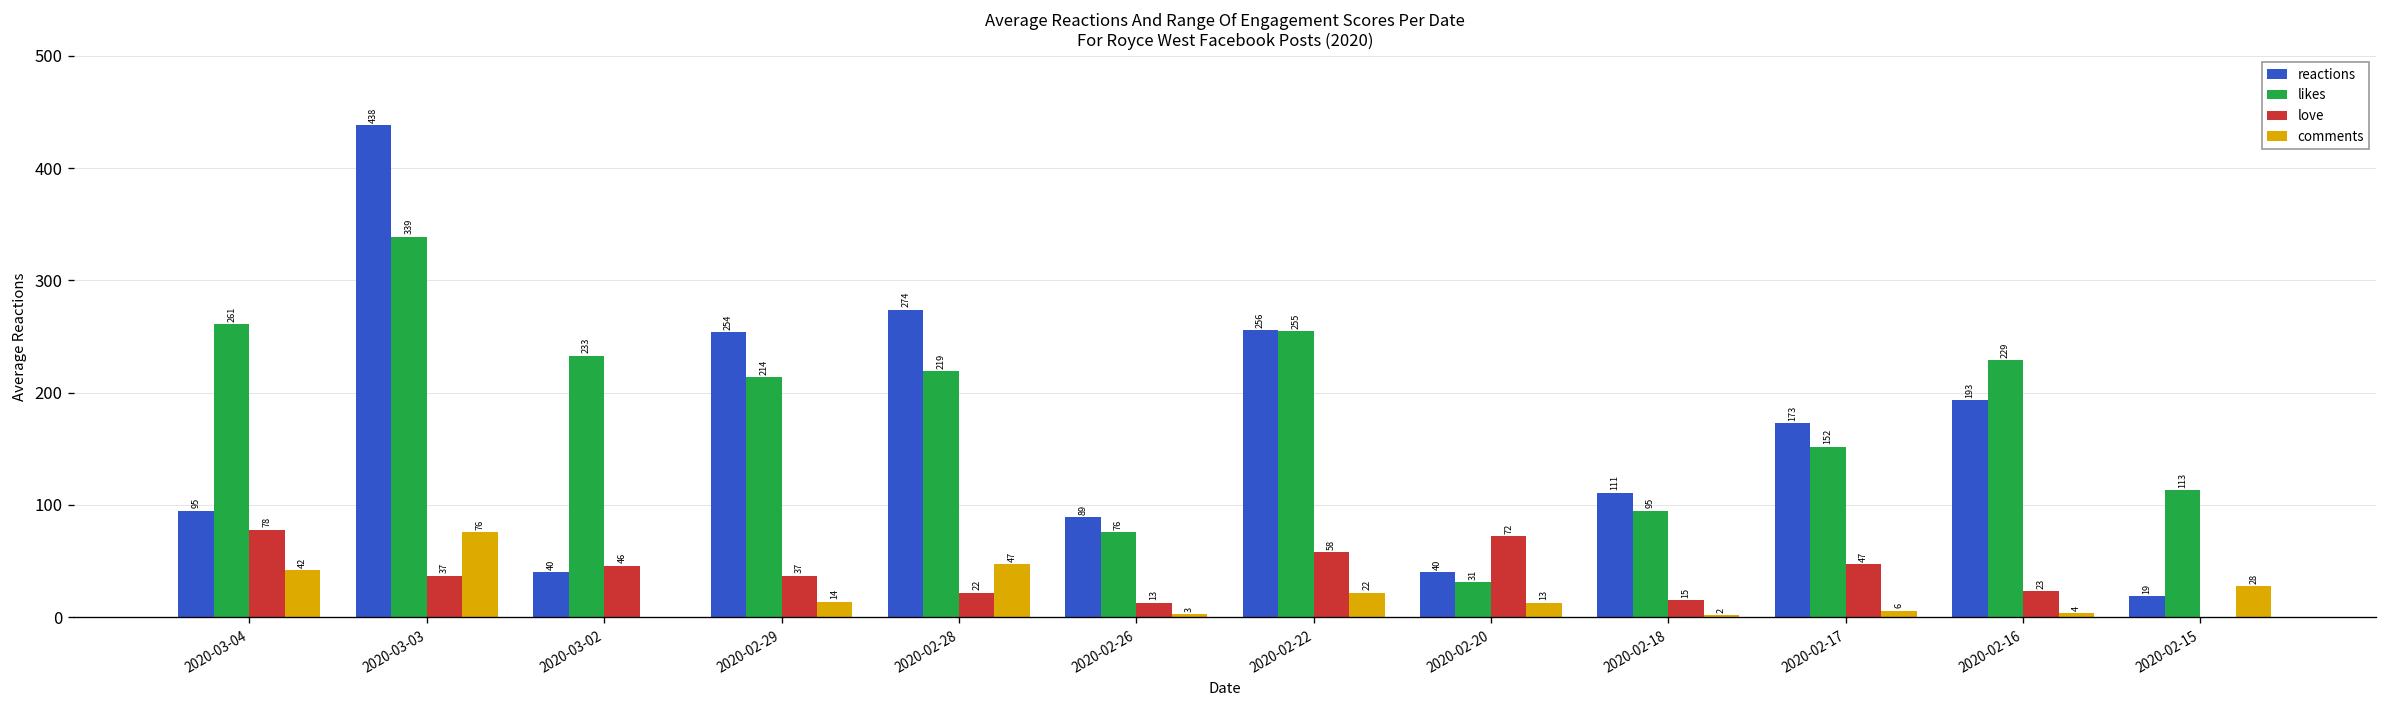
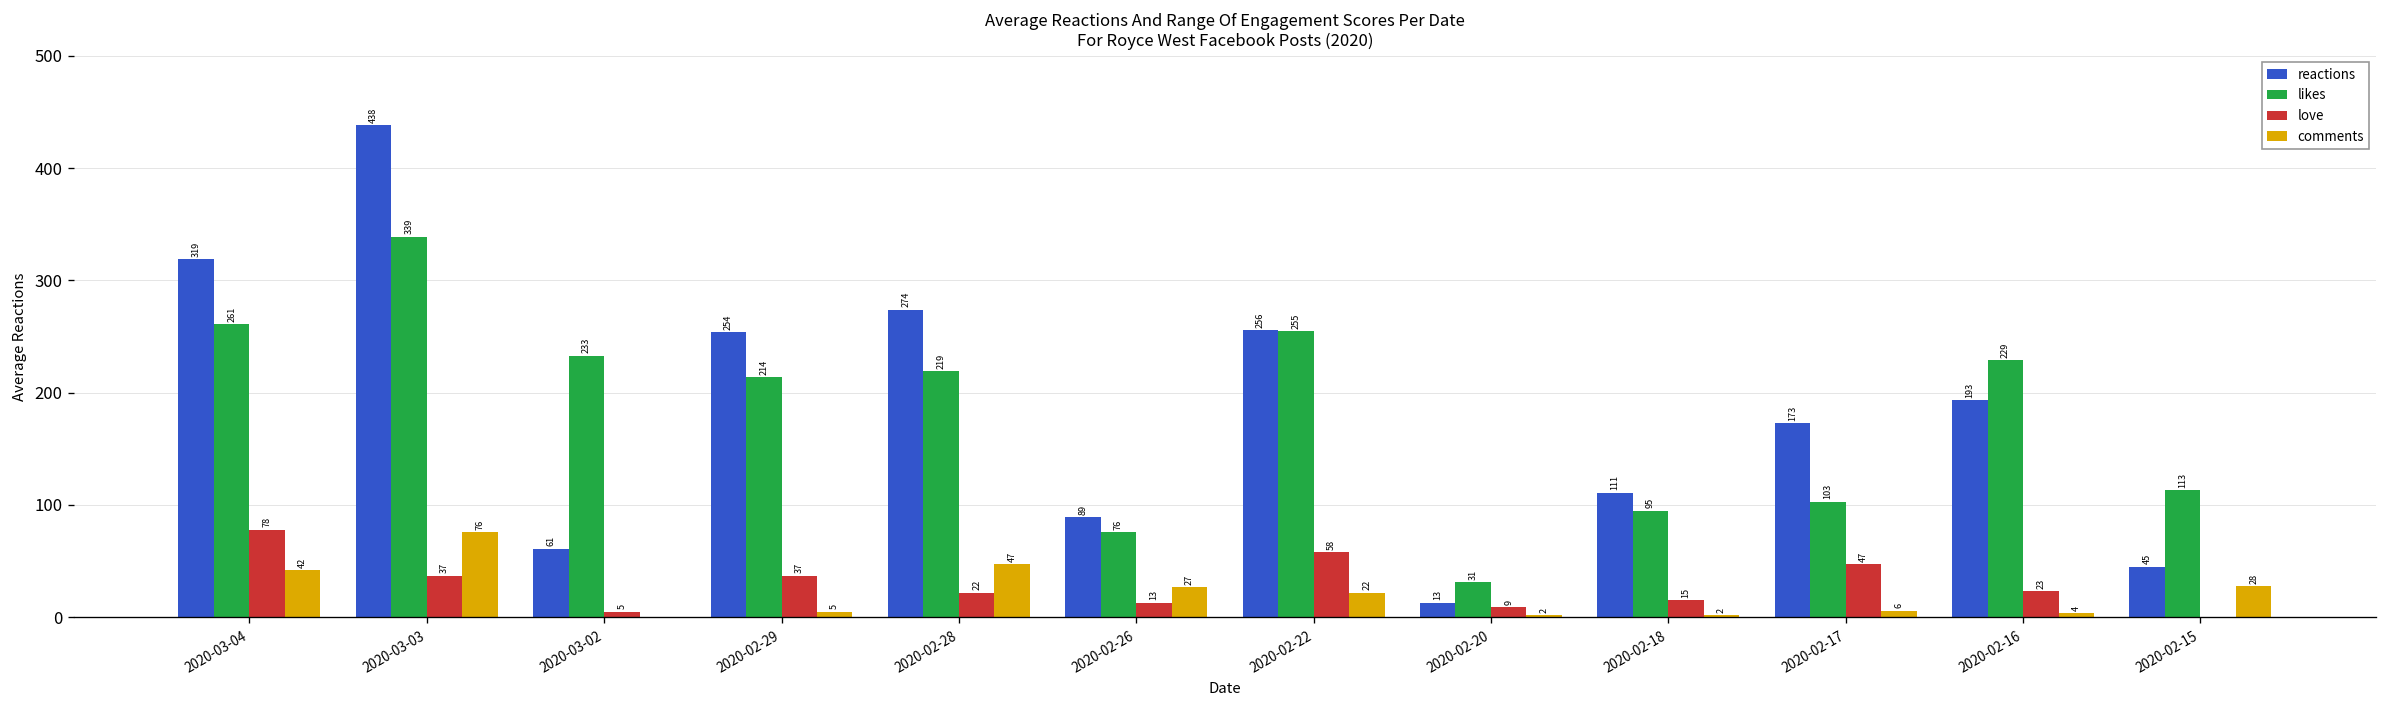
reactions, 2020-03-04: 95 -> 319
reactions, 2020-03-02: 40 -> 61
love, 2020-03-02: 46 -> 5
comments, 2020-02-29: 14 -> 5
comments, 2020-02-26: 3 -> 27
reactions, 2020-02-20: 40 -> 13
love, 2020-02-20: 72 -> 9
comments, 2020-02-20: 13 -> 2
likes, 2020-02-17: 152 -> 103
reactions, 2020-02-15: 19 -> 45
